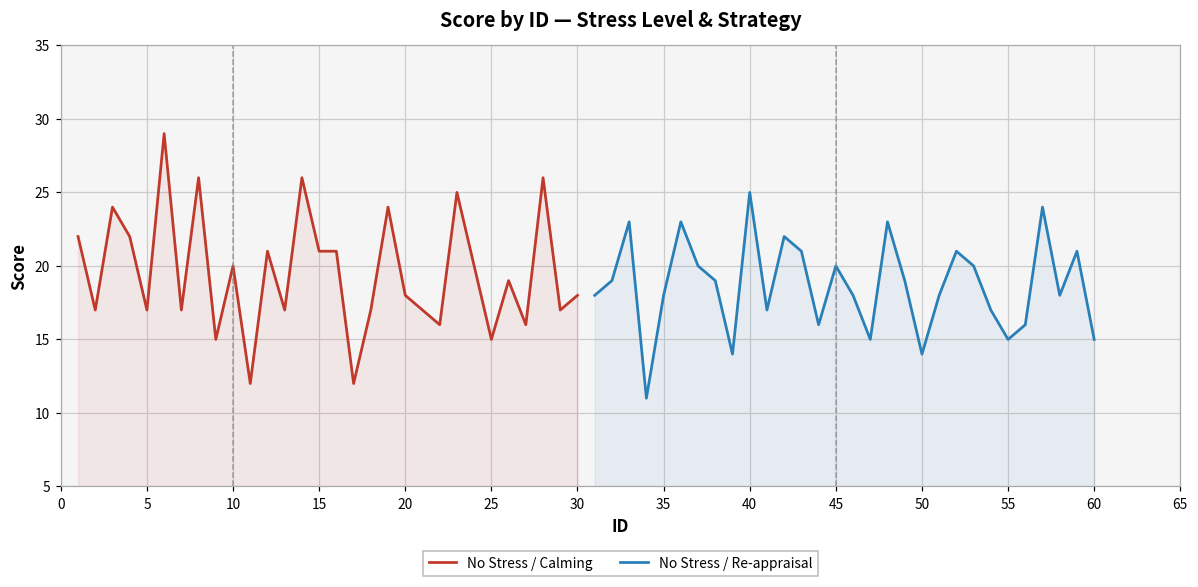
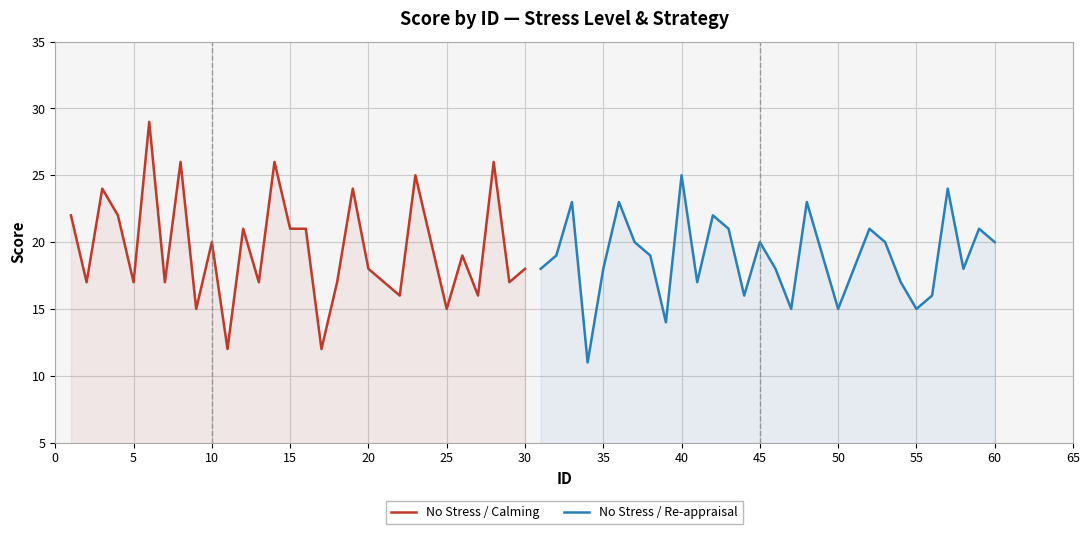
No Stress / Re-appraisal, 50: 14 -> 15
No Stress / Re-appraisal, 60: 15 -> 20
